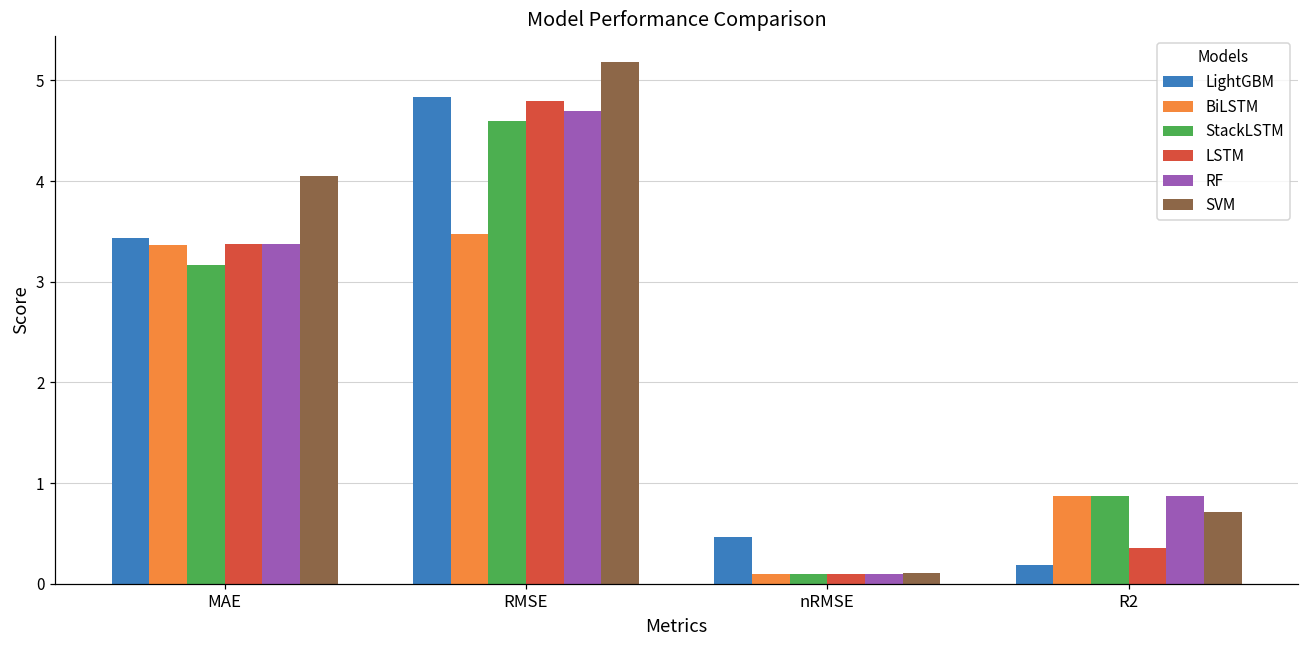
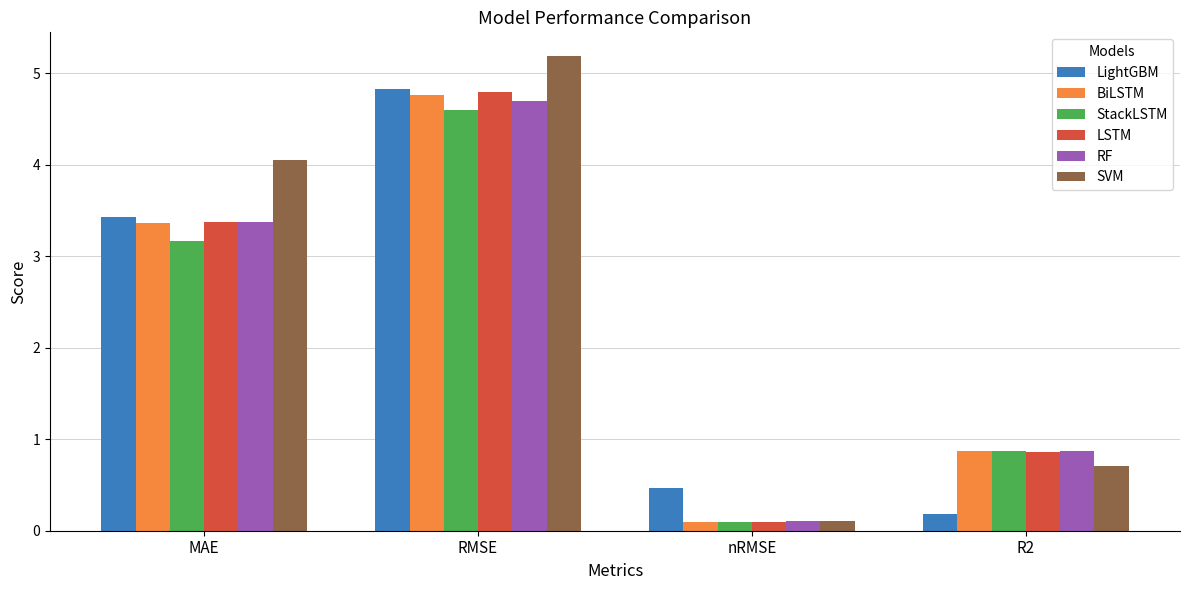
BiLSTM, RMSE: 3.5 -> 4.8
LSTM, R2: 0.4 -> 0.9
